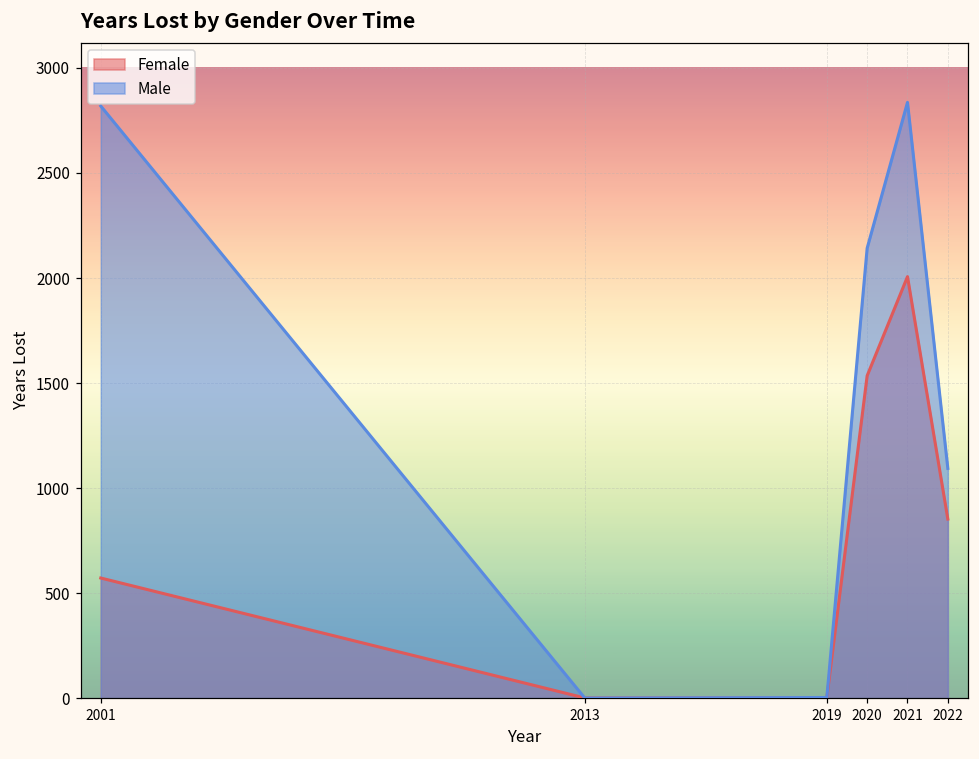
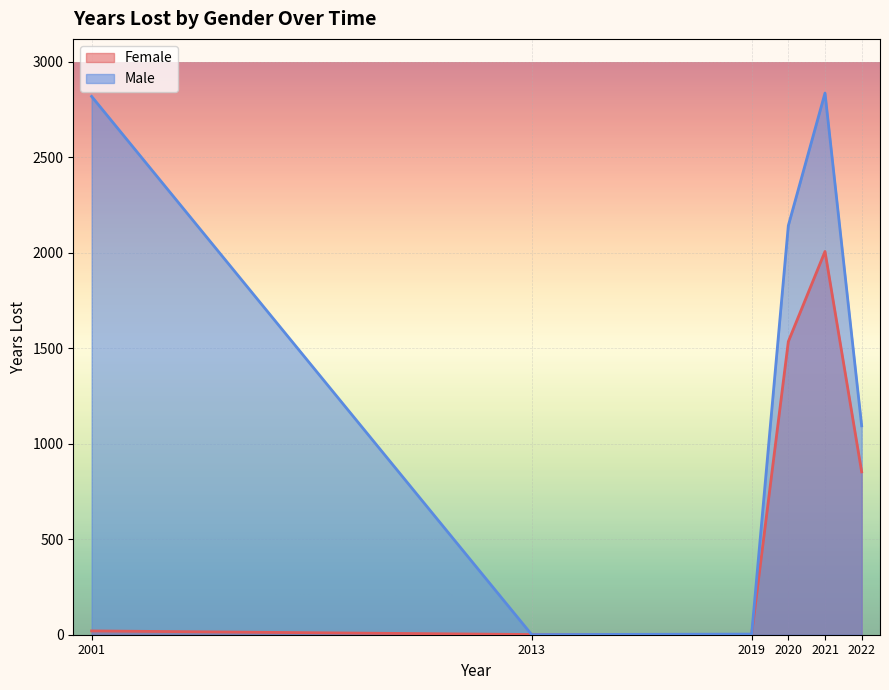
Female, 2001: 570 -> 20
